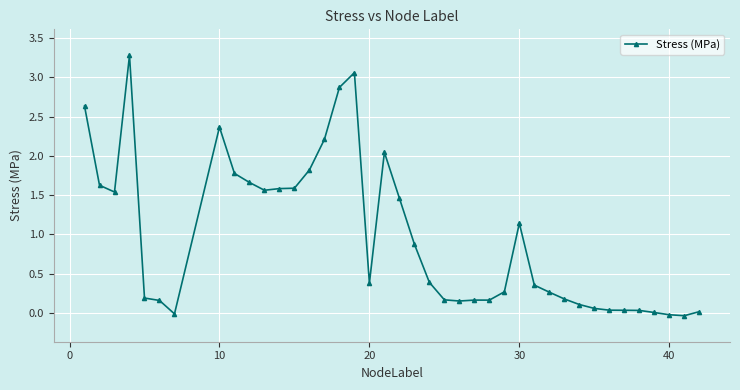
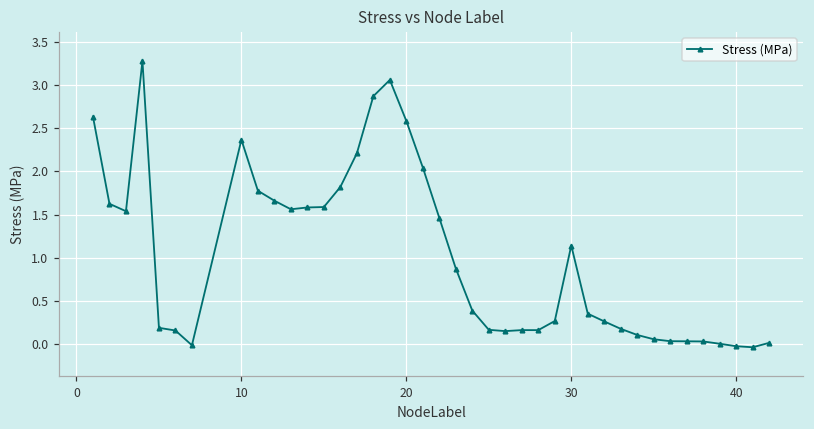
20: 0.4 -> 2.6
